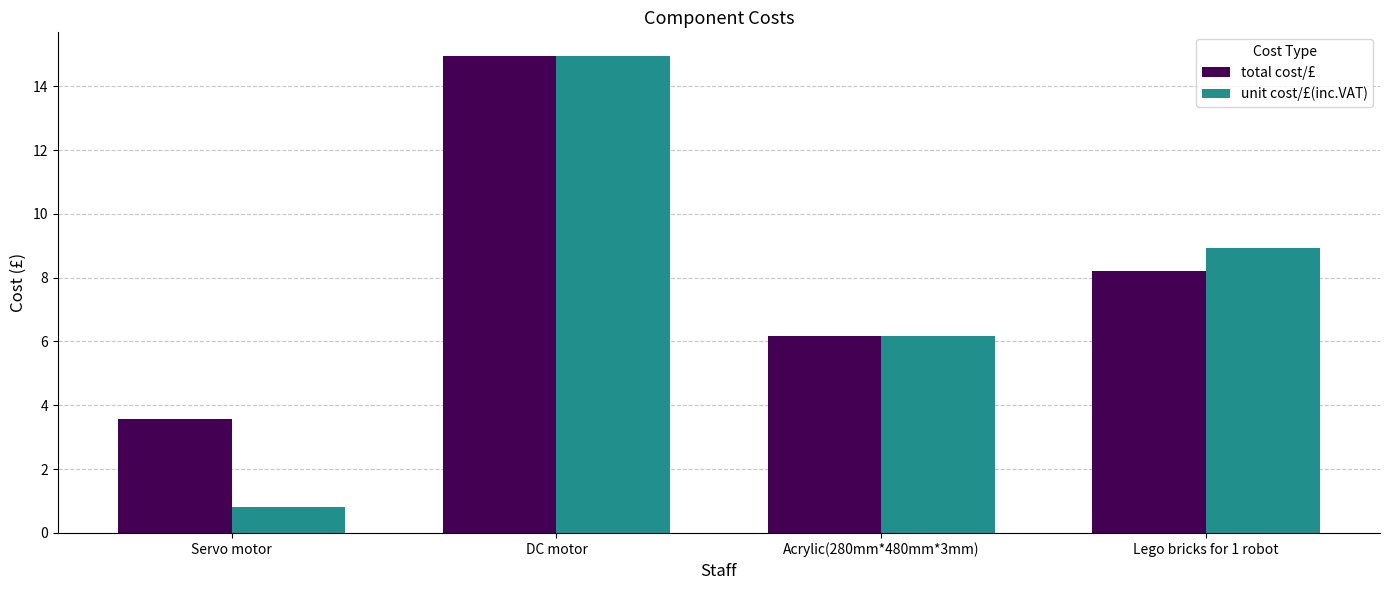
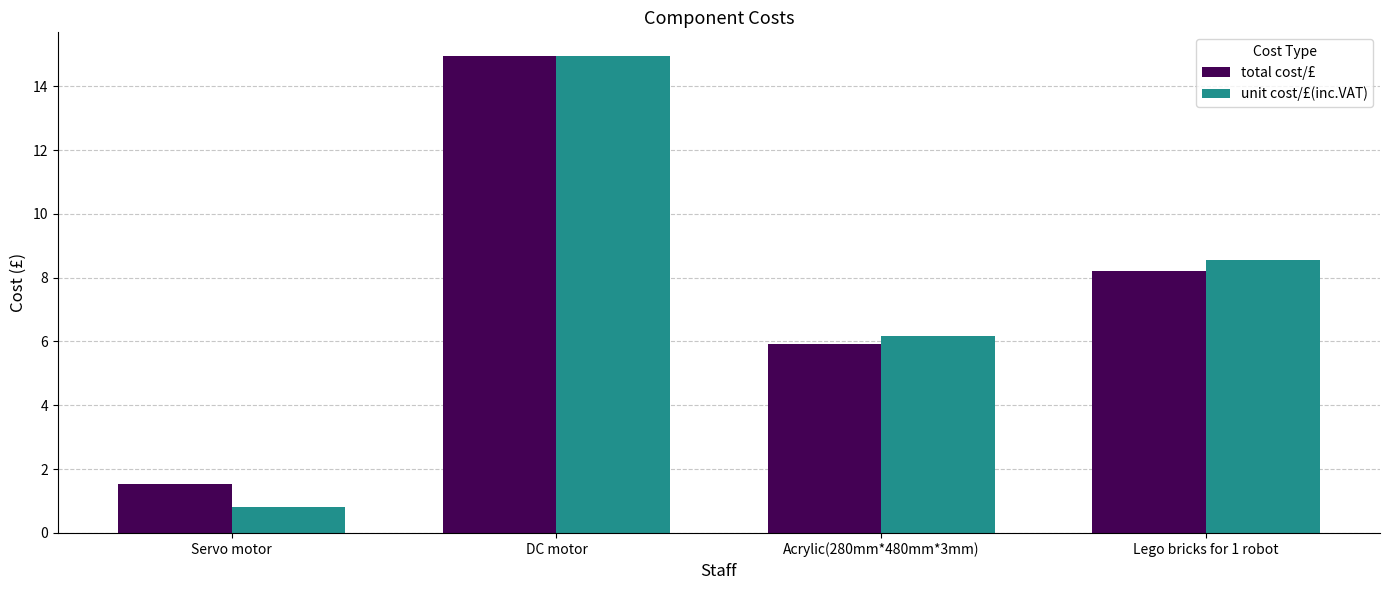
total cost/£, Servo motor: 3.6 -> 1.5
total cost/£, Acrylic(280mm*480mm*3mm): 6.2 -> 5.9
unit cost/£(inc.VAT), Lego bricks for 1 robot: 8.9 -> 8.6
